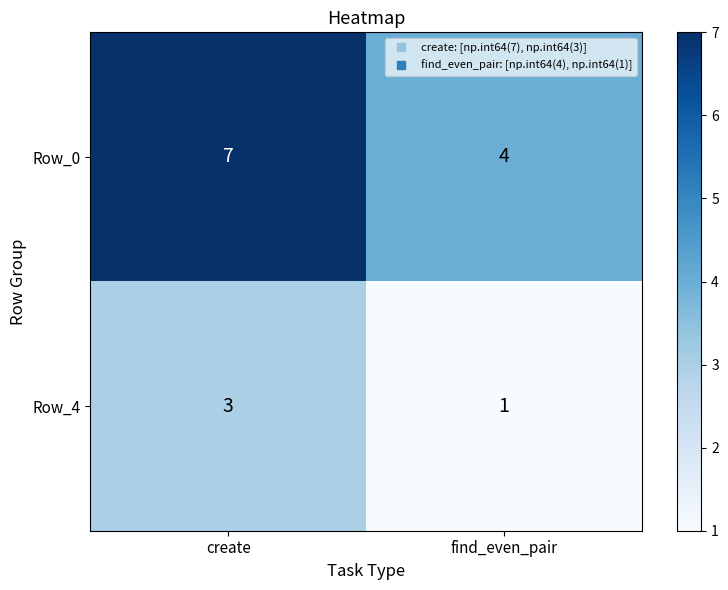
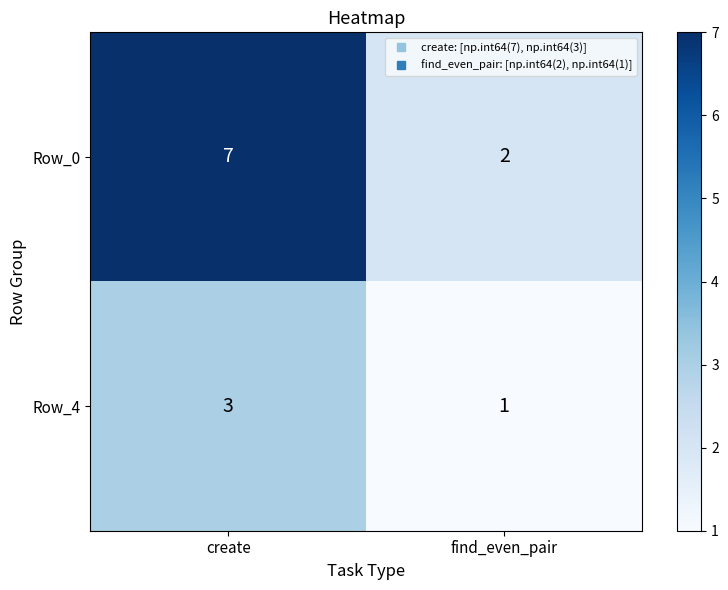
Row_0, find_even_pair: 4 -> 2
